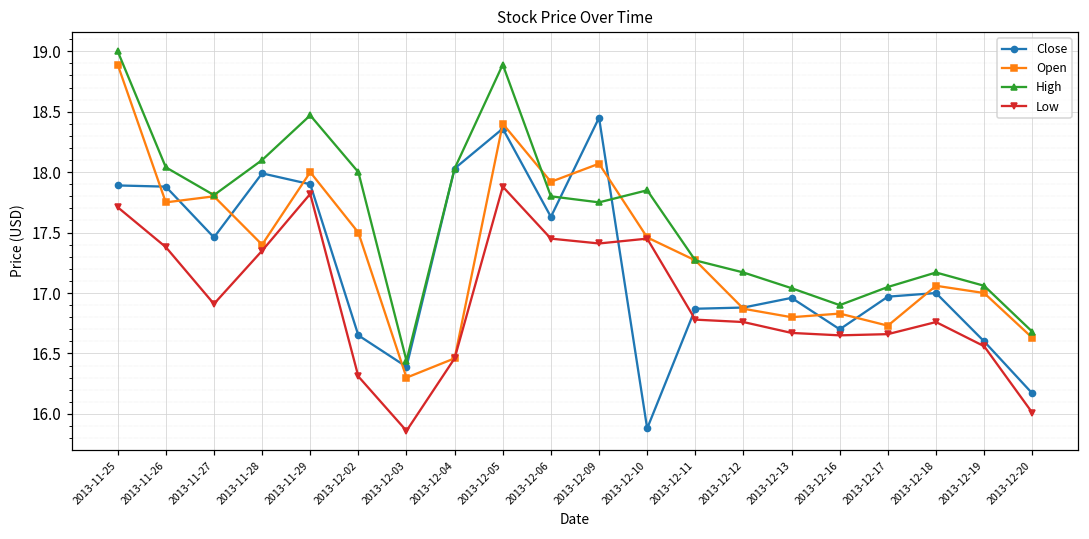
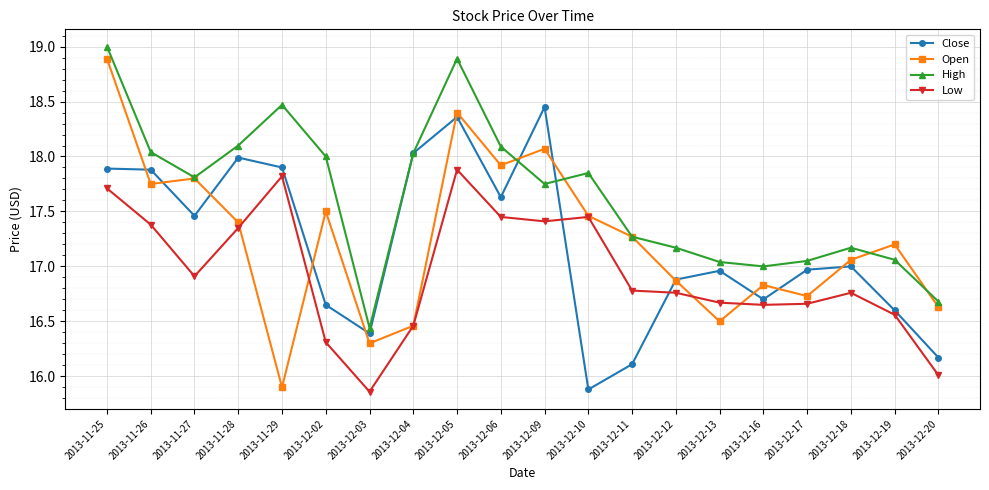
Open, 2013-11-29: 18.0 -> 15.9
High, 2013-12-06: 17.80 -> 18.09
Close, 2013-12-11: 16.87 -> 16.11
Open, 2013-12-13: 16.8 -> 16.5
High, 2013-12-16: 16.9 -> 17.0
Open, 2013-12-19: 17.0 -> 17.2
